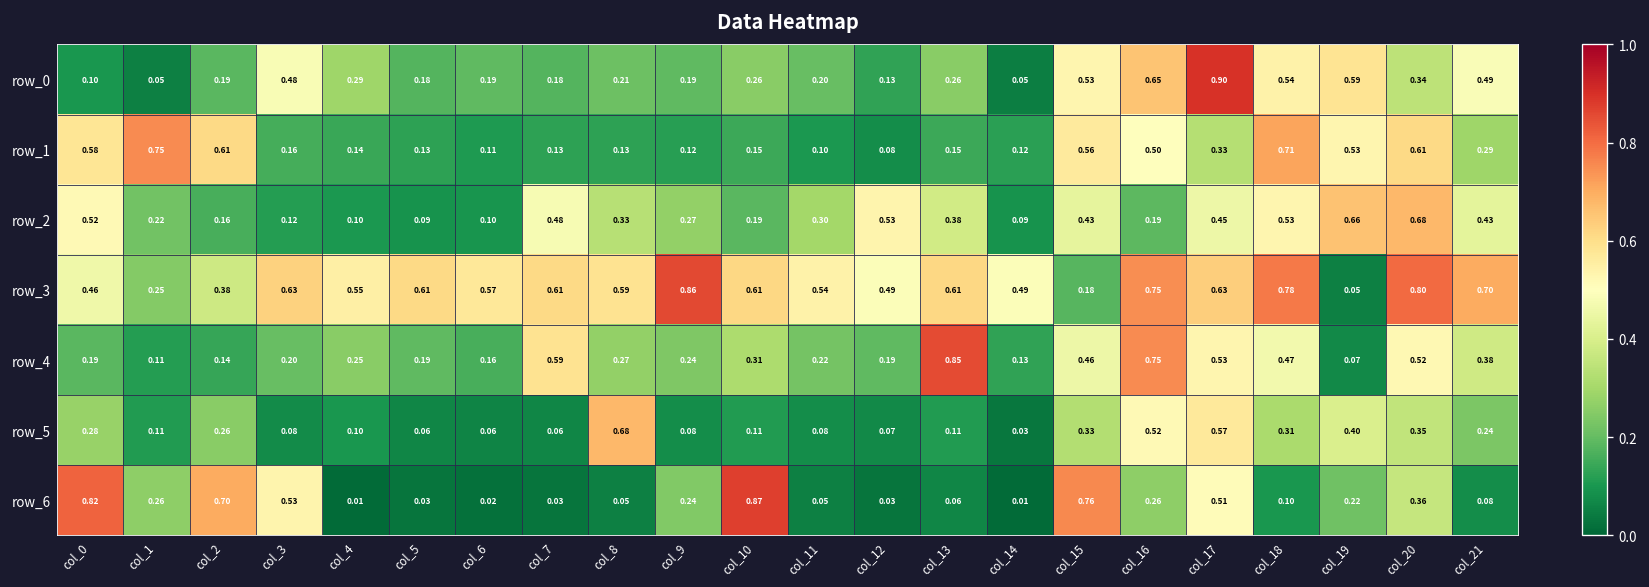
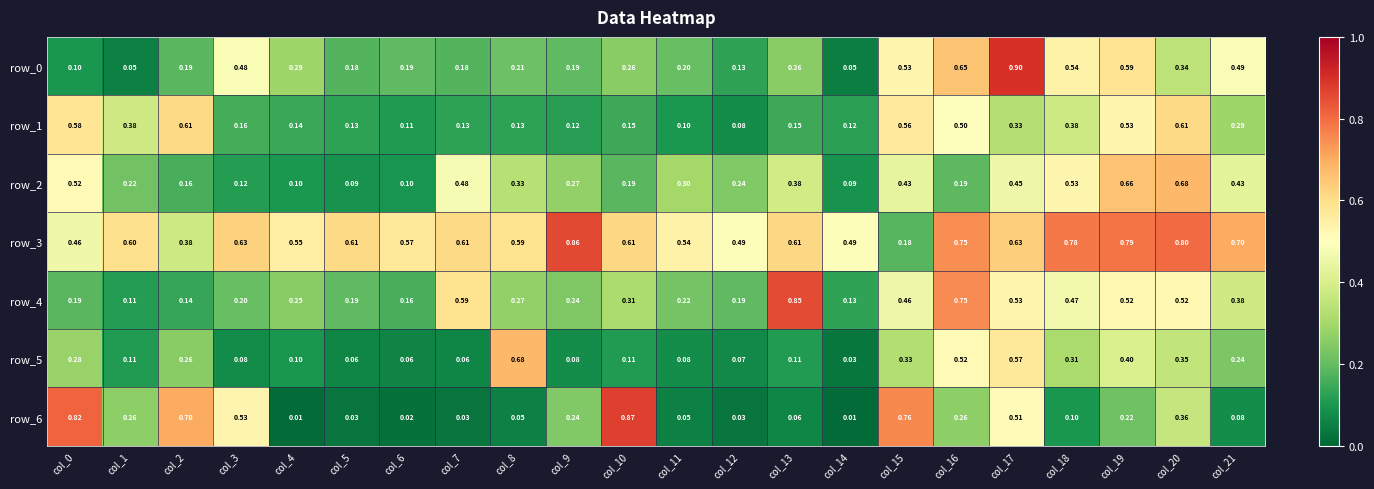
row_1, col_1: 0.75 -> 0.38
row_1, col_18: 0.71 -> 0.38
row_2, col_12: 0.53 -> 0.24
row_3, col_1: 0.25 -> 0.60
row_3, col_19: 0.05 -> 0.79
row_4, col_19: 0.07 -> 0.52
